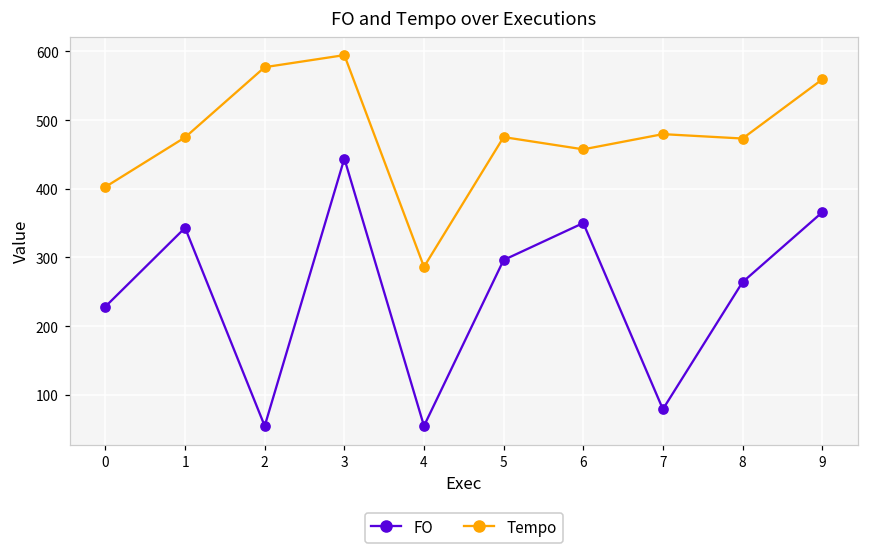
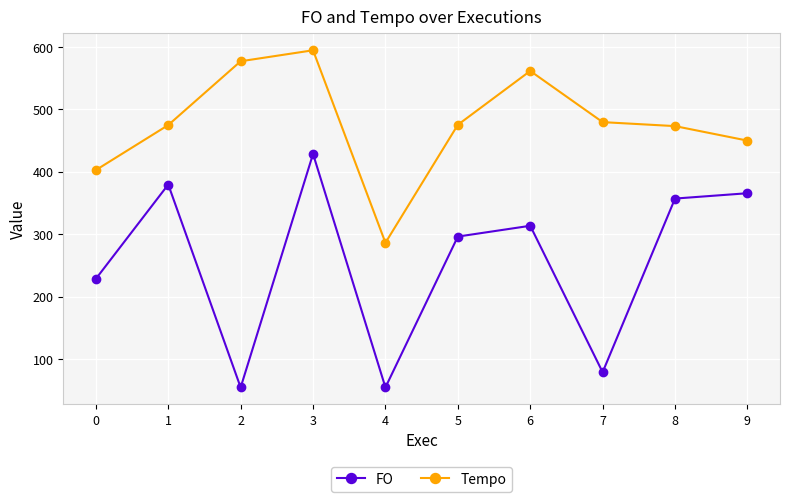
FO, 1: 340 -> 380
FO, 3: 440 -> 430
FO, 6: 350 -> 310
Tempo, 6: 460 -> 560
FO, 8: 260 -> 360
Tempo, 9: 560 -> 450
